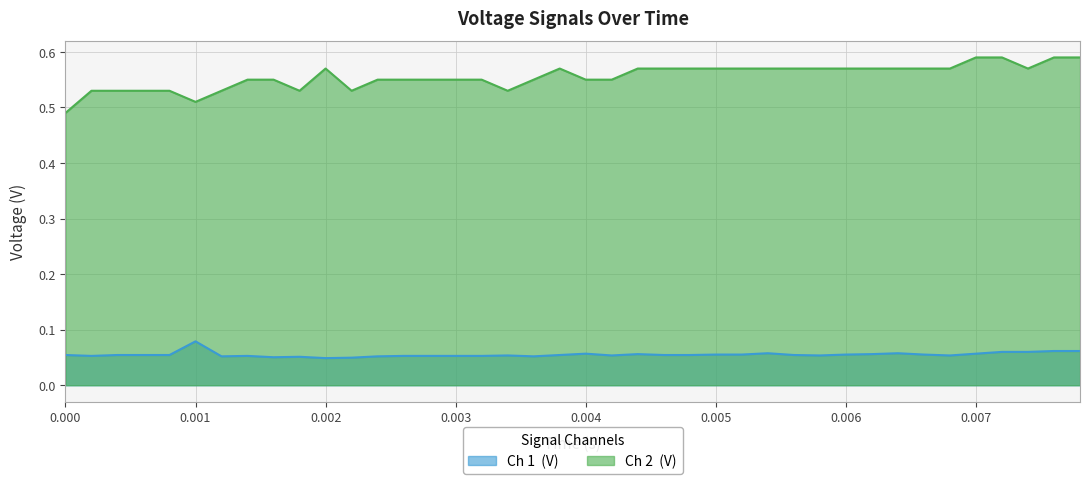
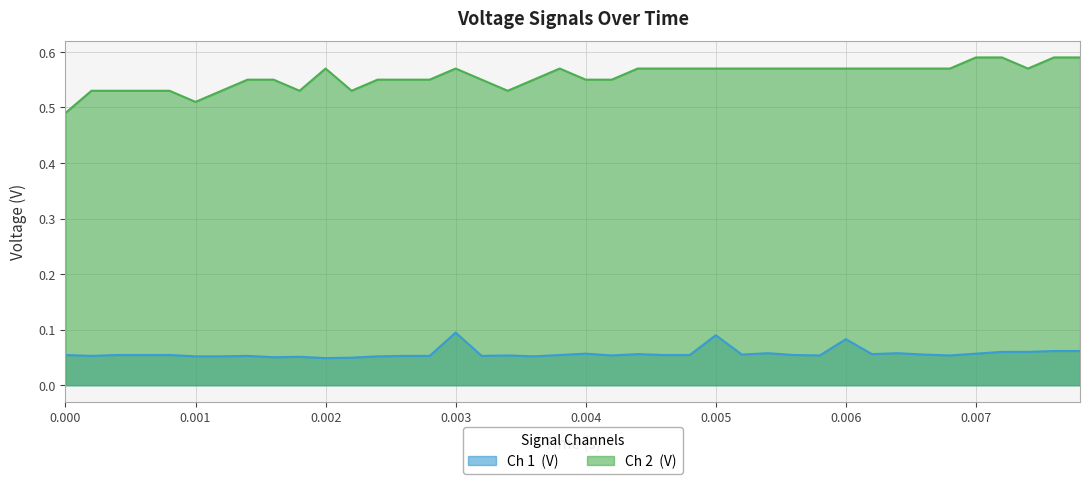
Ch 1 (V), 0.001: 0.08 -> 0.05
Ch 1 (V), 0.003: 0.05 -> 0.09
Ch 2 (V), 0.003: 0.55 -> 0.57
Ch 1 (V), 0.005: 0.06 -> 0.09
Ch 1 (V), 0.006: 0.06 -> 0.08
